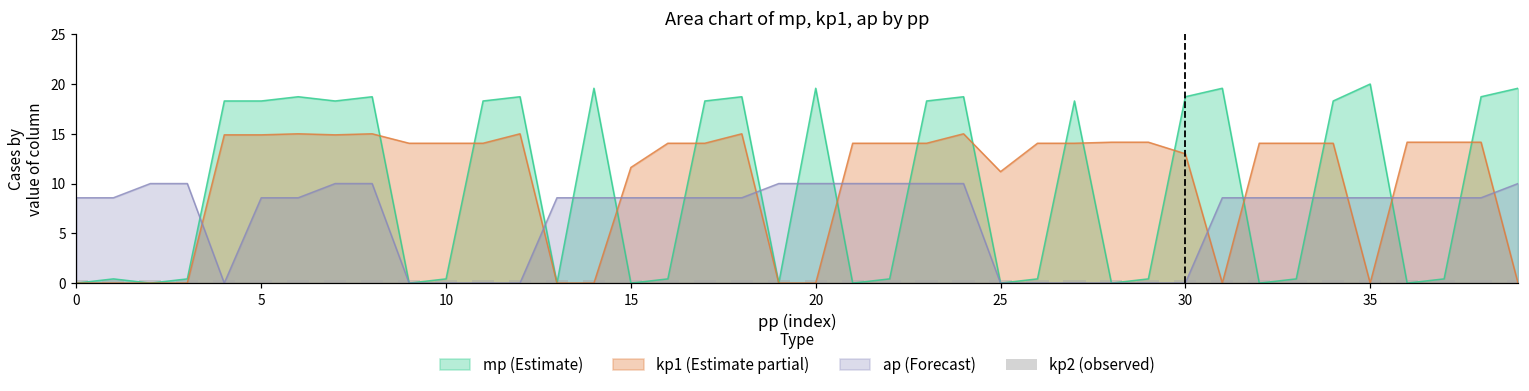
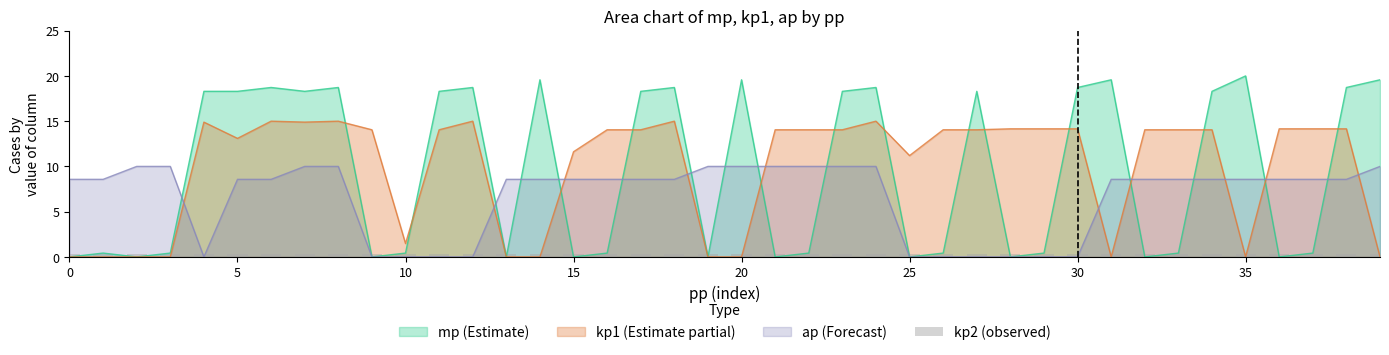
kp1 (Estimate partial), 5: 15 -> 13
kp1 (Estimate partial), 10: 14 -> 1
kp1 (Estimate partial), 30: 13 -> 14
